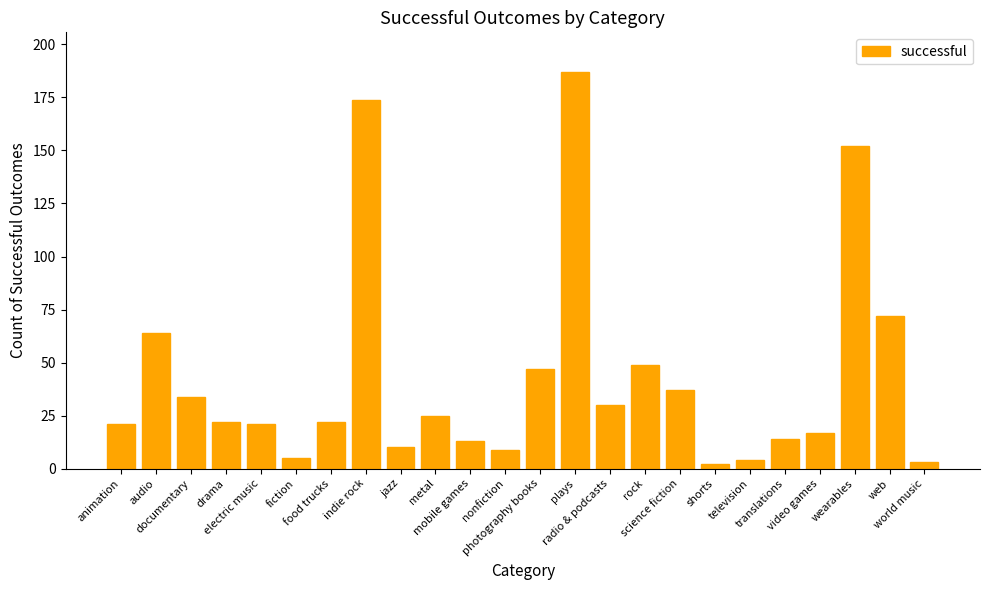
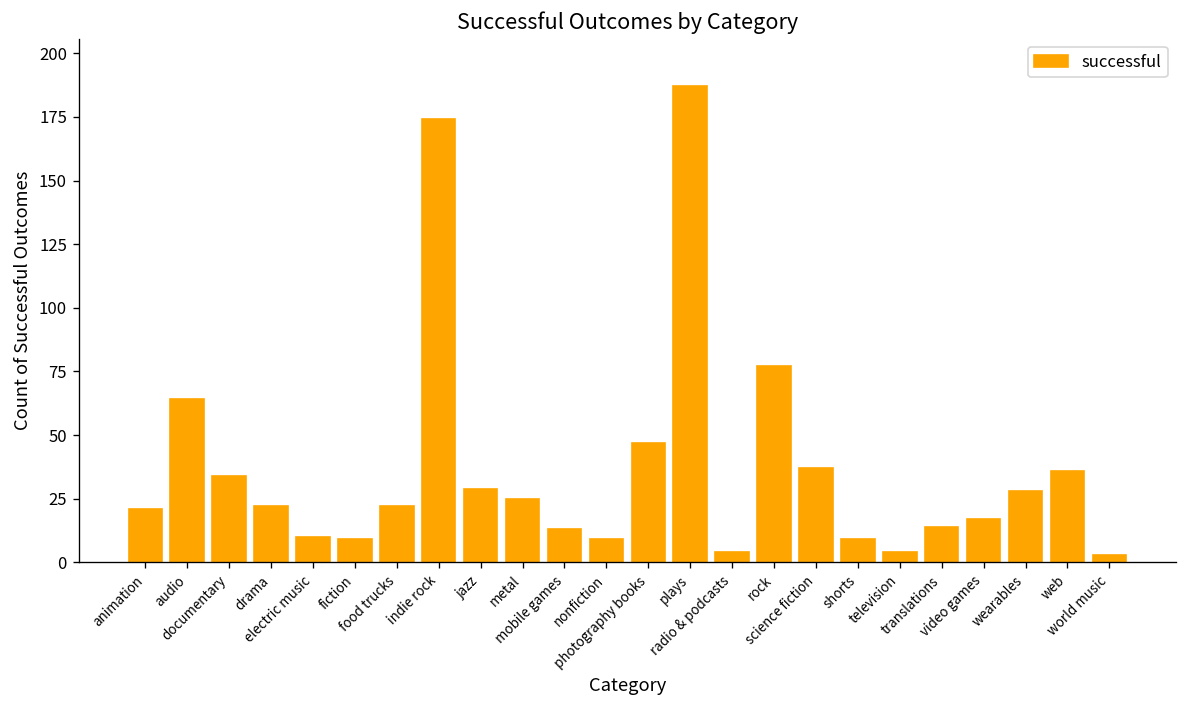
electric music: 21 -> 10
fiction: 5 -> 9
jazz: 10 -> 29
radio & podcasts: 30 -> 4
rock: 49 -> 77
shorts: 2 -> 9
wearables: 152 -> 28
web: 72 -> 36
